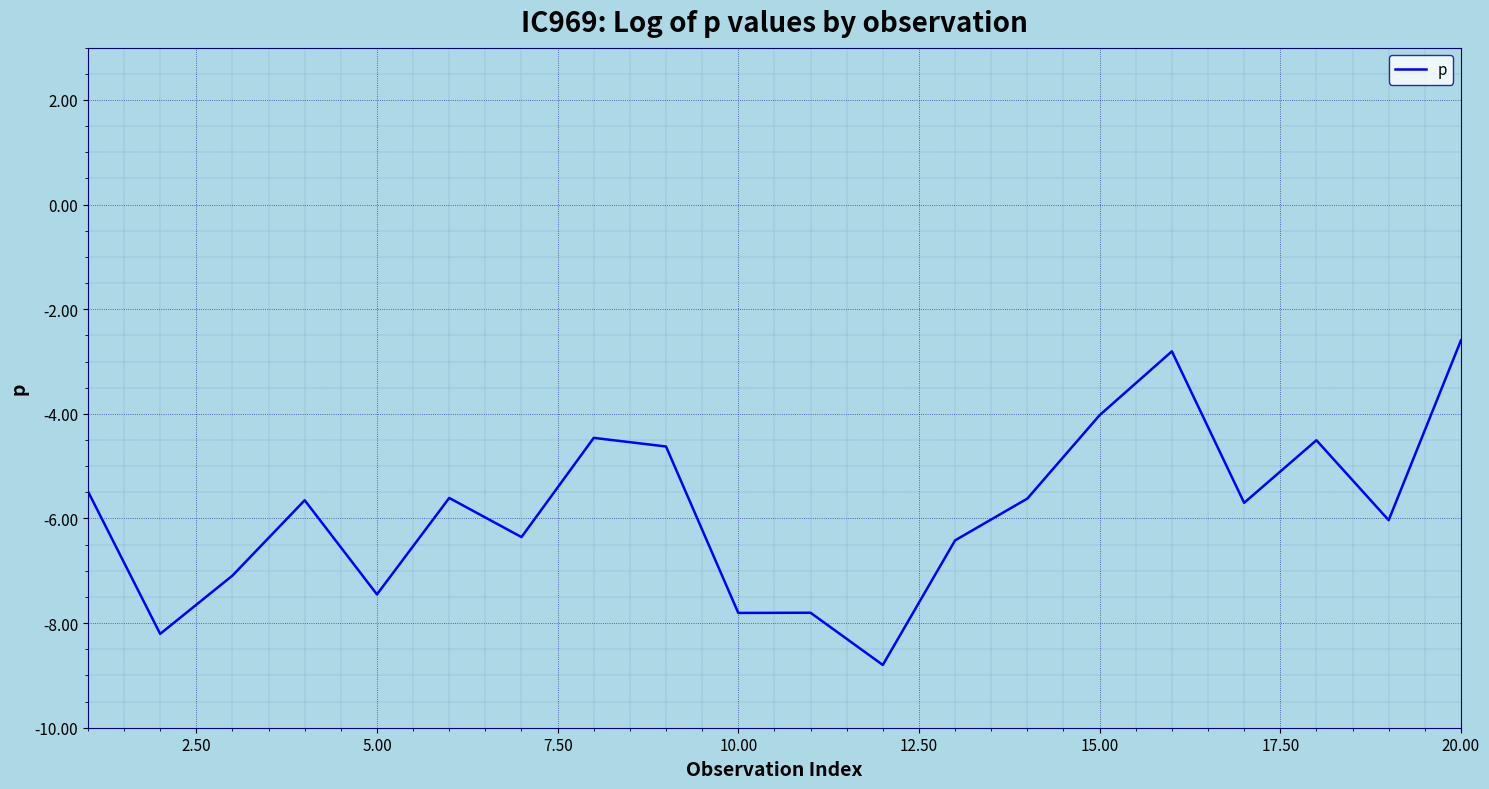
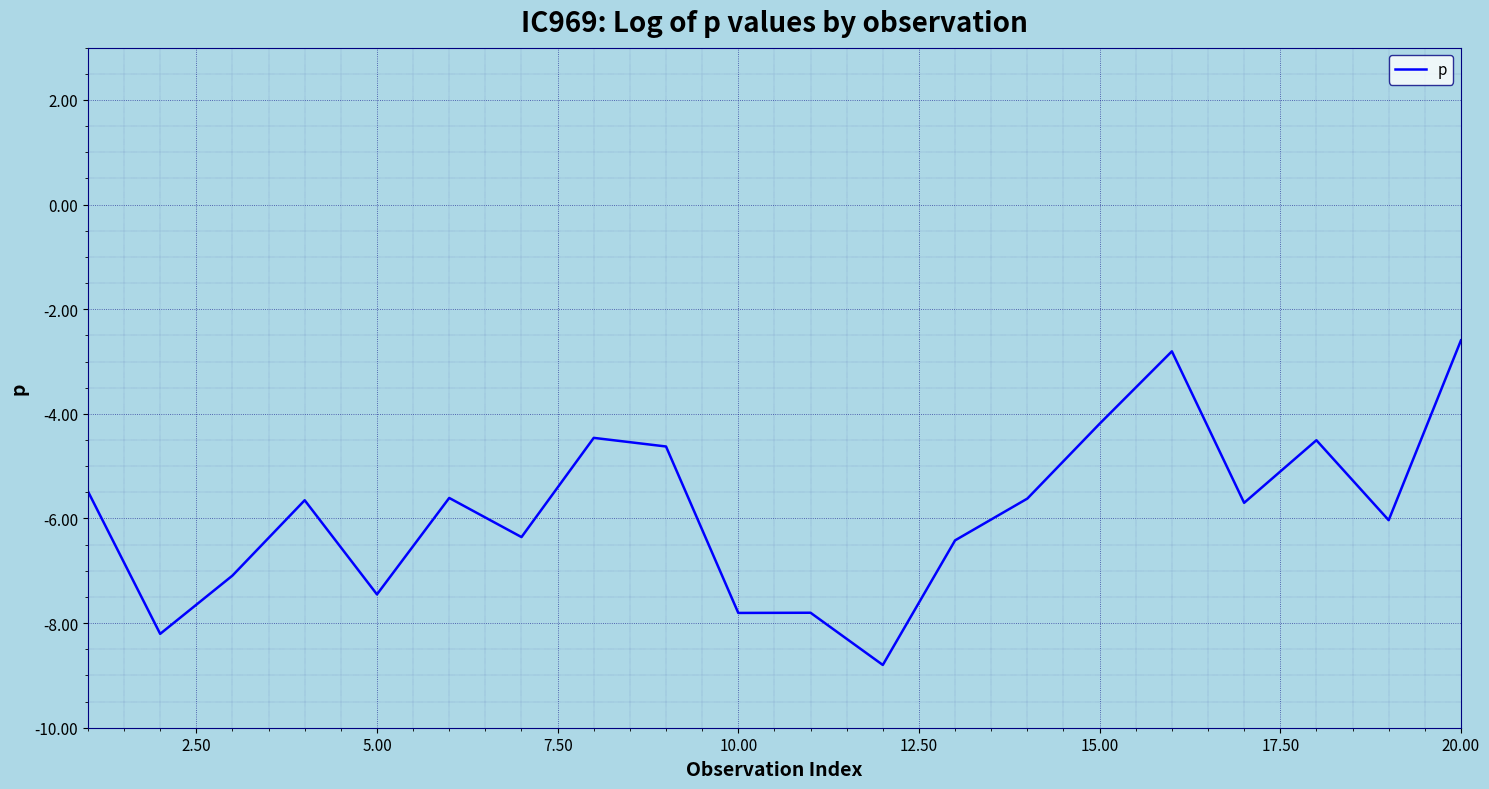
15.00: -4.0 -> -4.2
